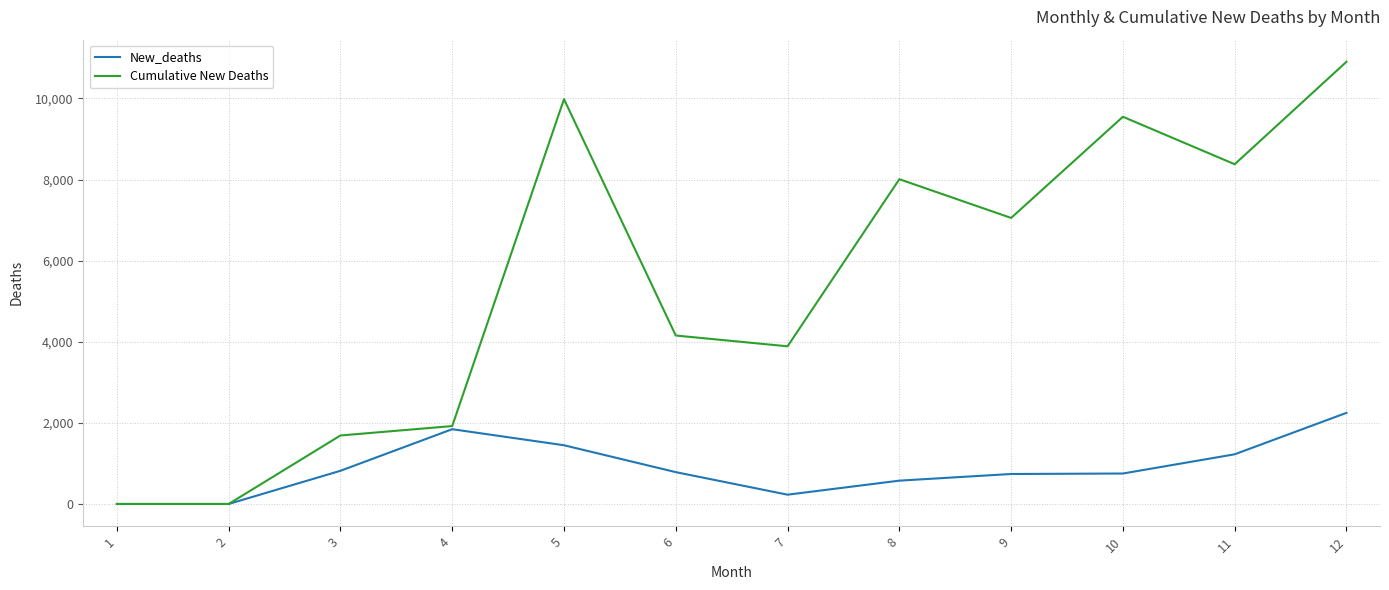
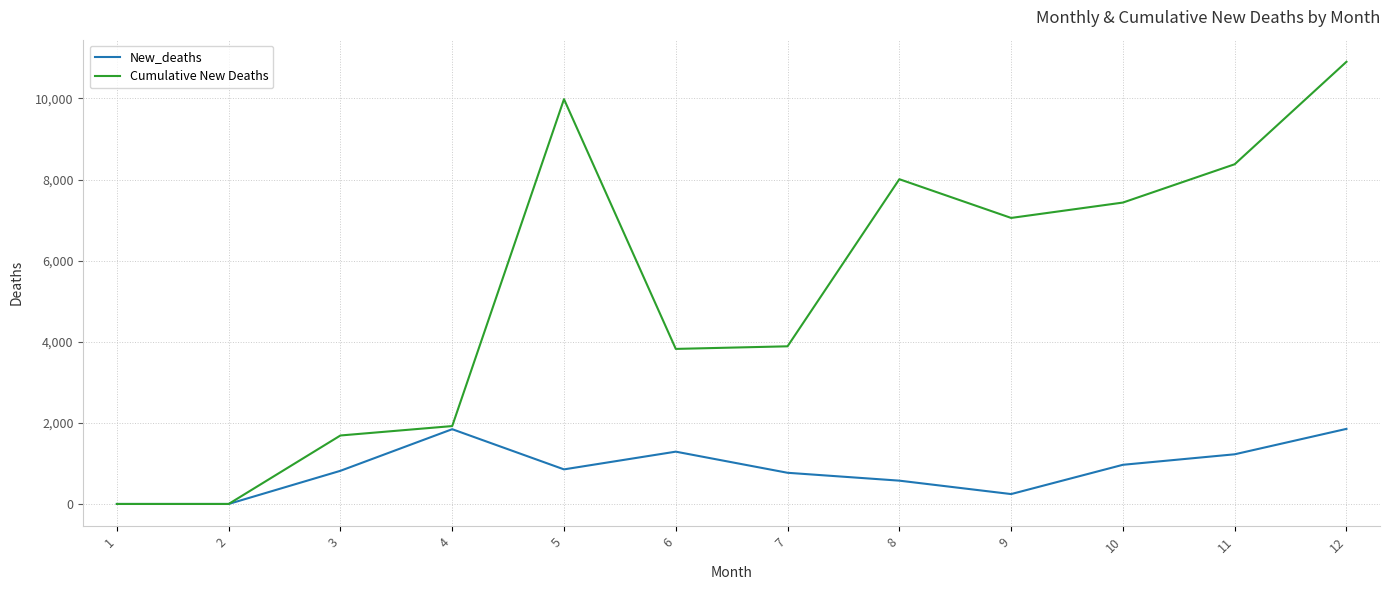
New_deaths, 5: 1,400 -> 900
New_deaths, 6: 800 -> 1,300
Cumulative New Deaths, 6: 4,200 -> 3,800
New_deaths, 7: 200 -> 800
New_deaths, 9: 700 -> 200
New_deaths, 10: 800 -> 1,000
Cumulative New Deaths, 10: 9,500 -> 7,400
New_deaths, 12: 2,200 -> 1,900
